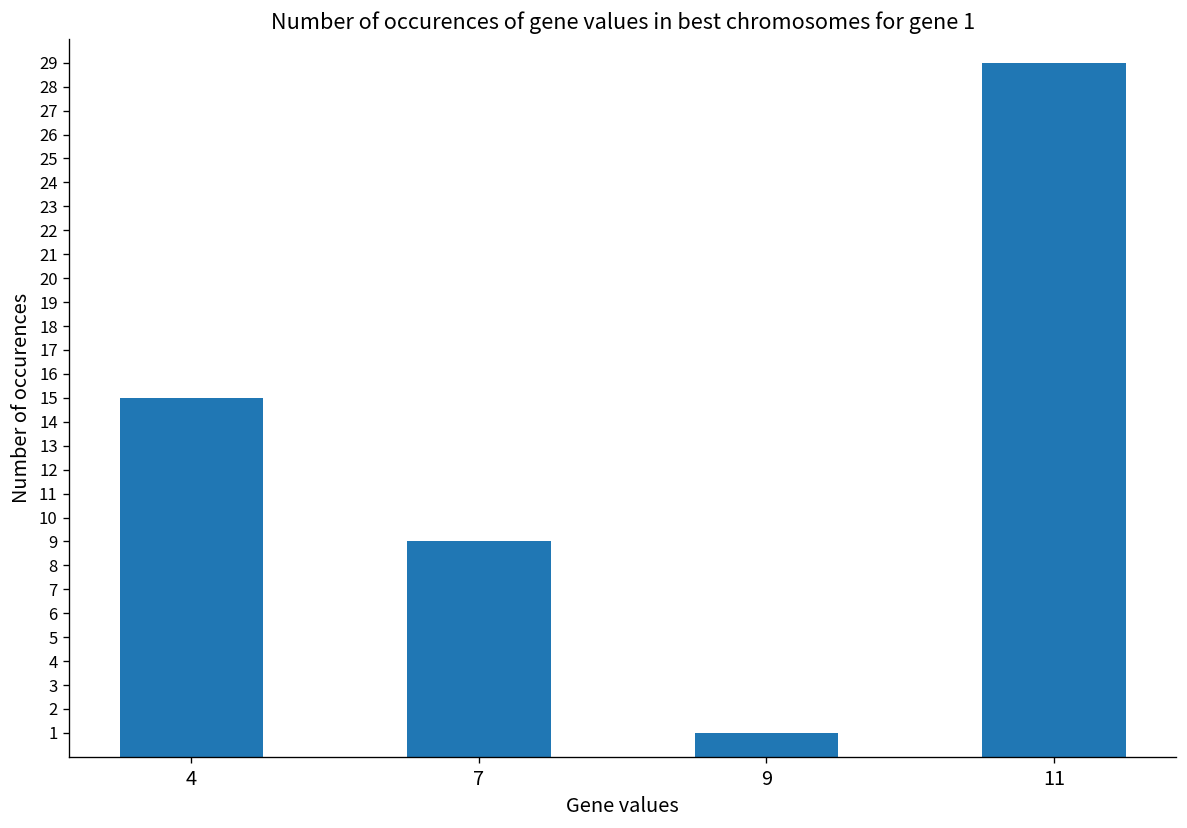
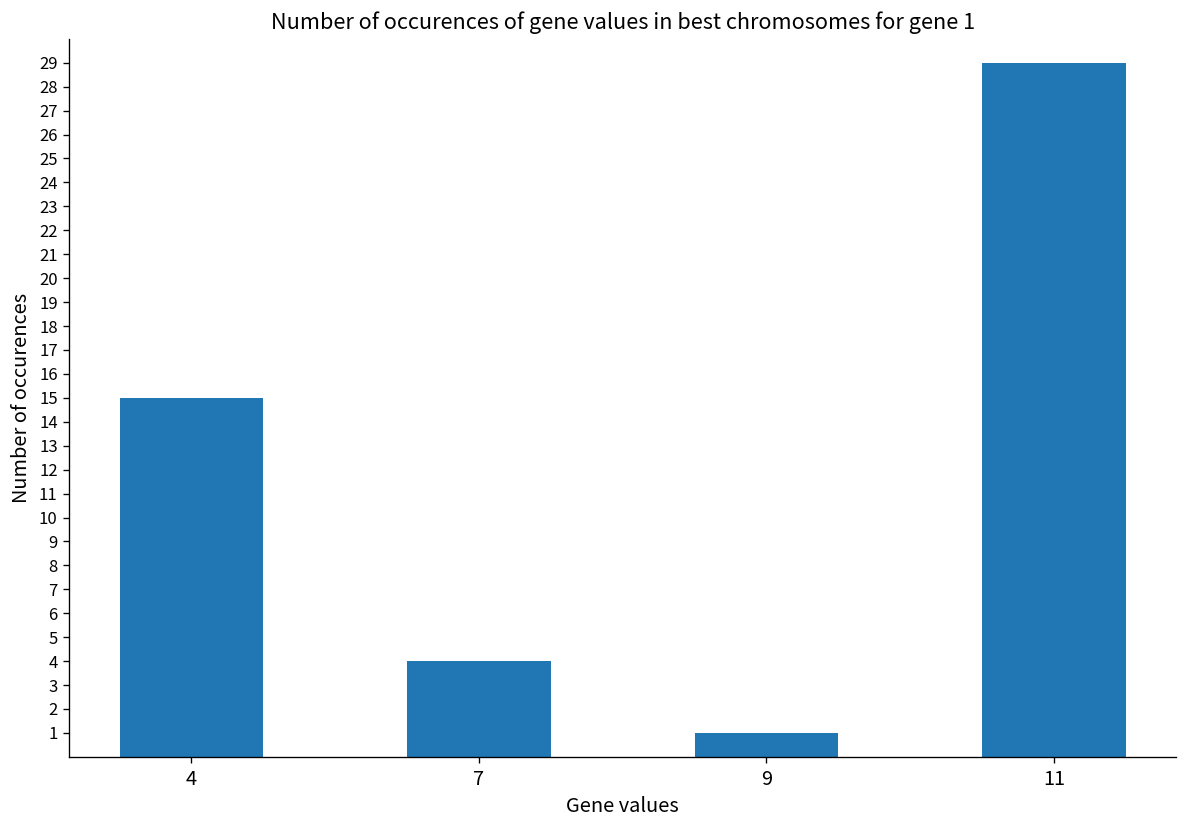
7: 9 -> 4
